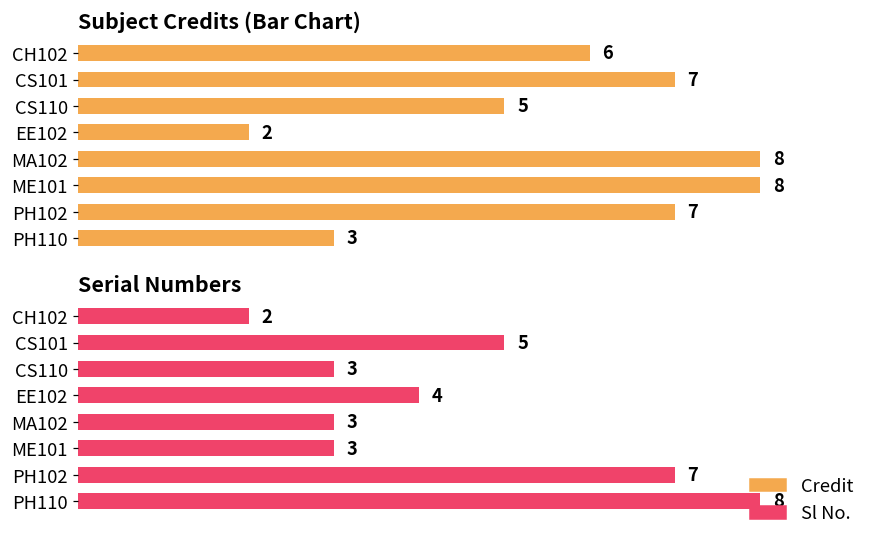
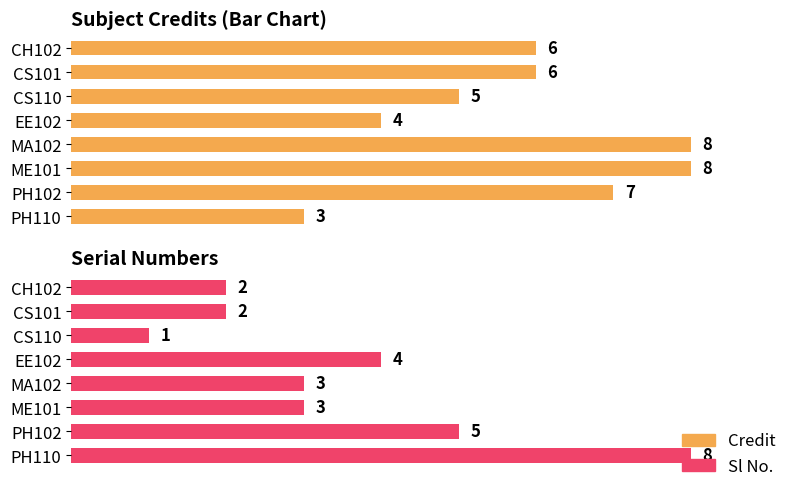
Subject Credits (Bar Chart), CS101: 7 -> 6
Subject Credits (Bar Chart), EE102: 2 -> 4
Serial Numbers, CS101: 5 -> 2
Serial Numbers, CS110: 3 -> 1
Serial Numbers, PH102: 7 -> 5
